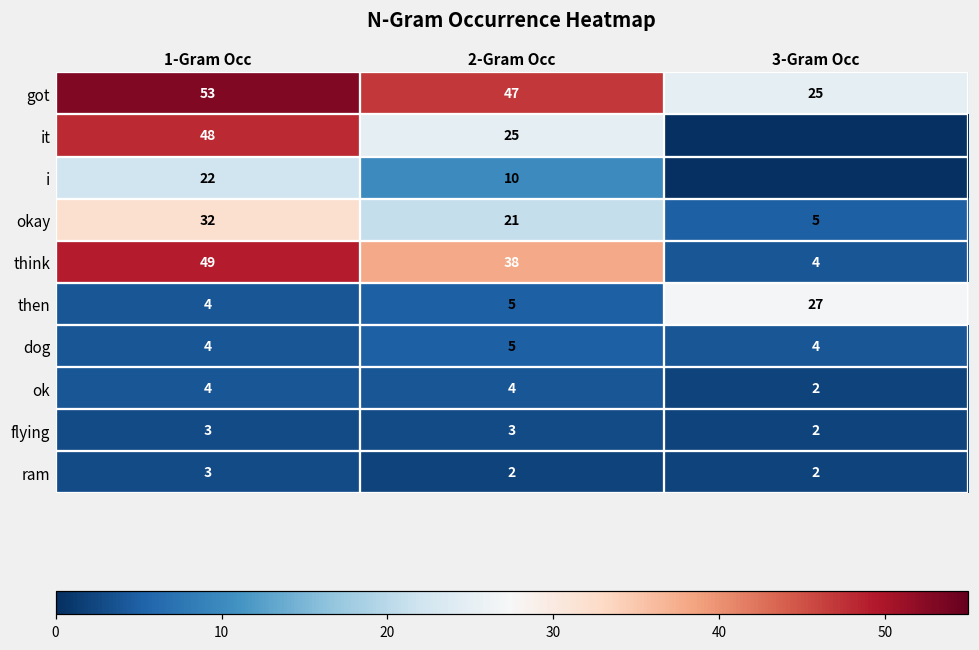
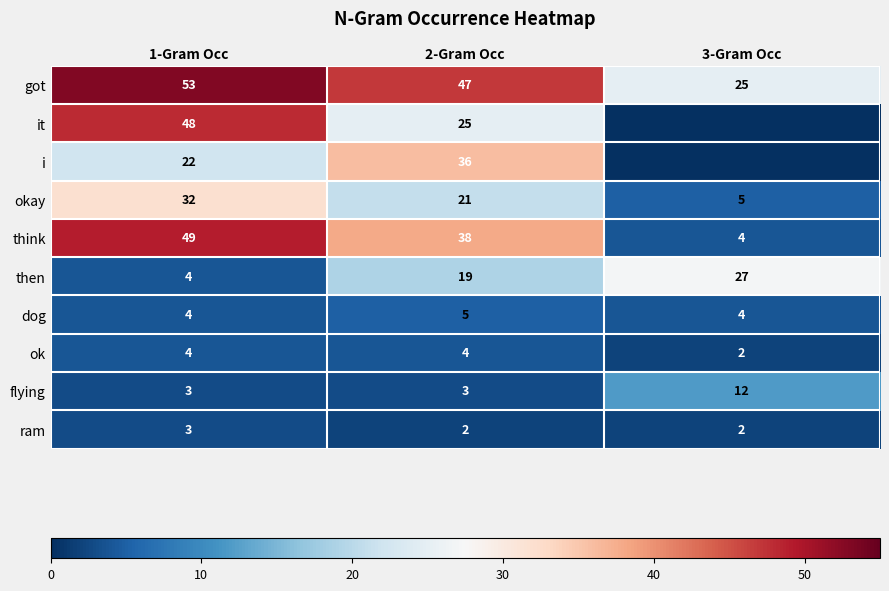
i, 2-Gram Occ: 10 -> 36
then, 2-Gram Occ: 5 -> 19
flying, 3-Gram Occ: 2 -> 12
